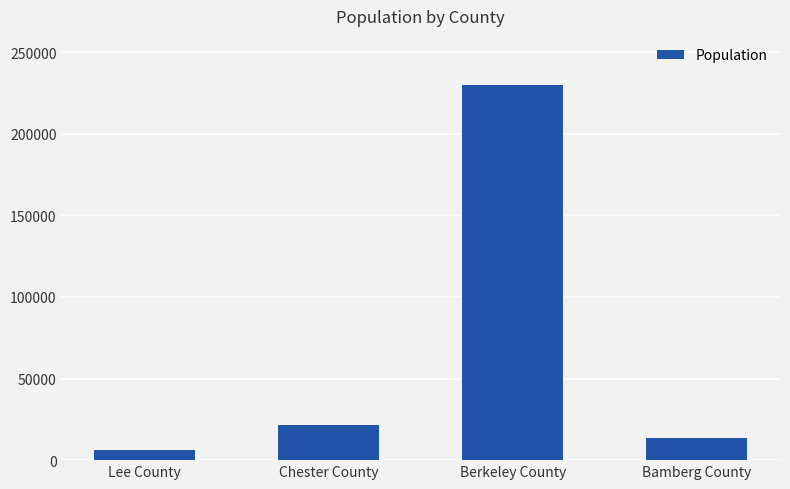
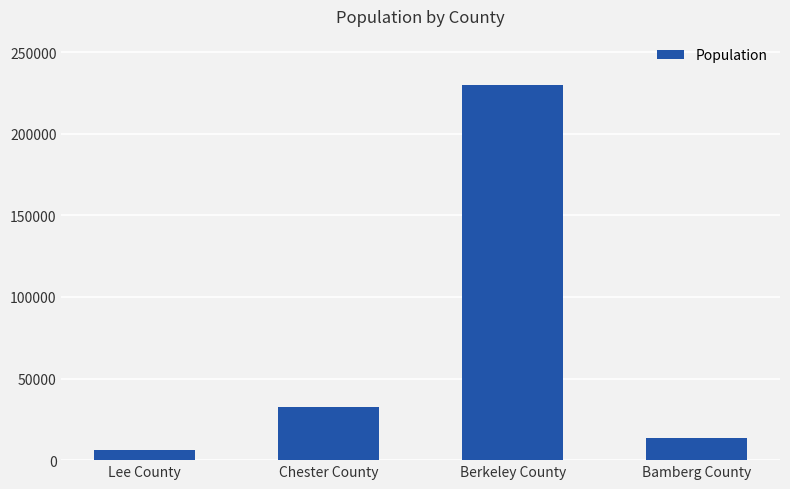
Chester County: 22000 -> 32000
